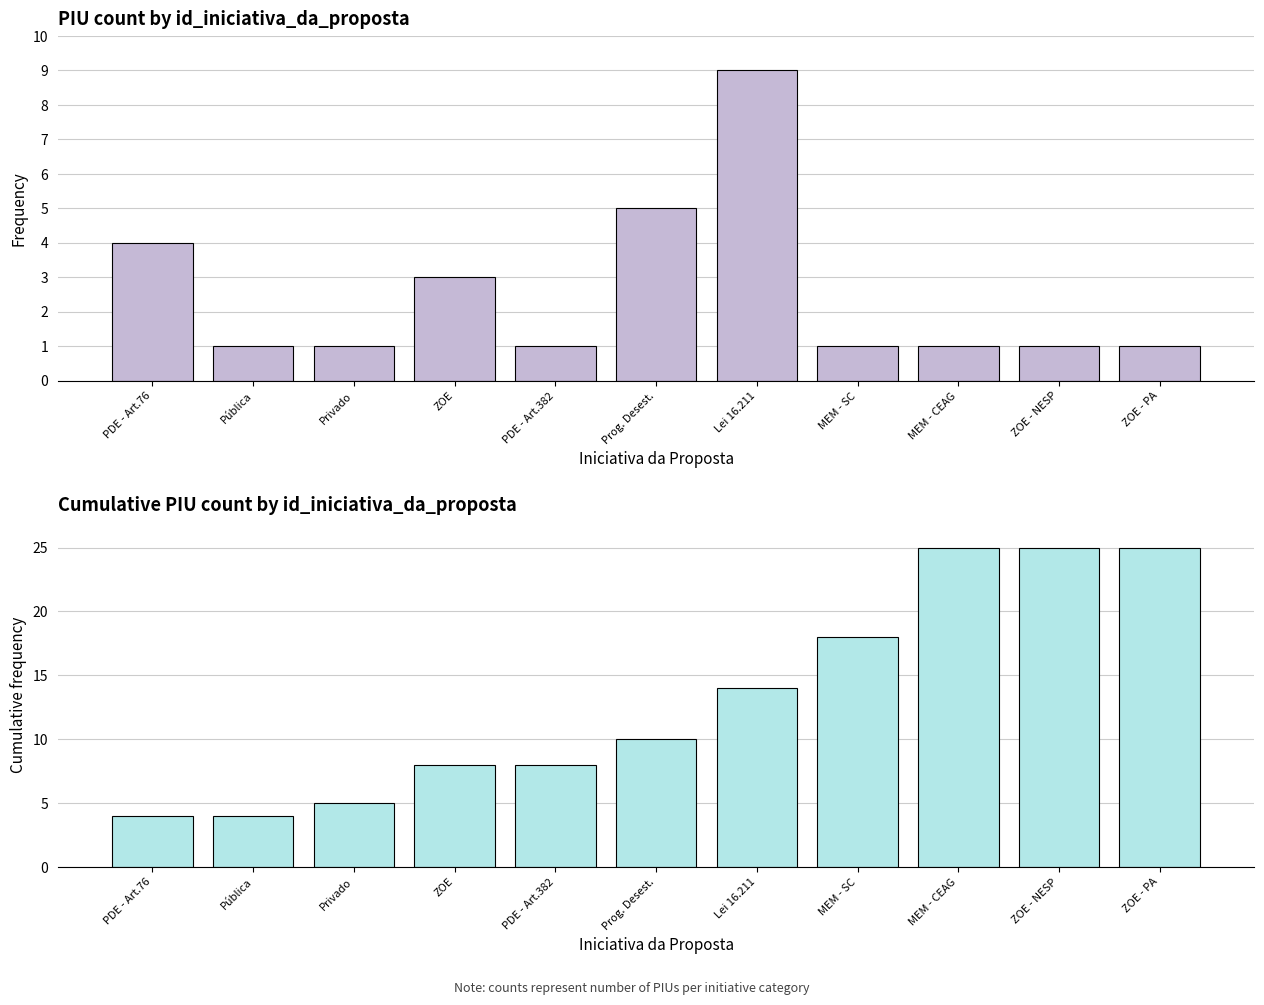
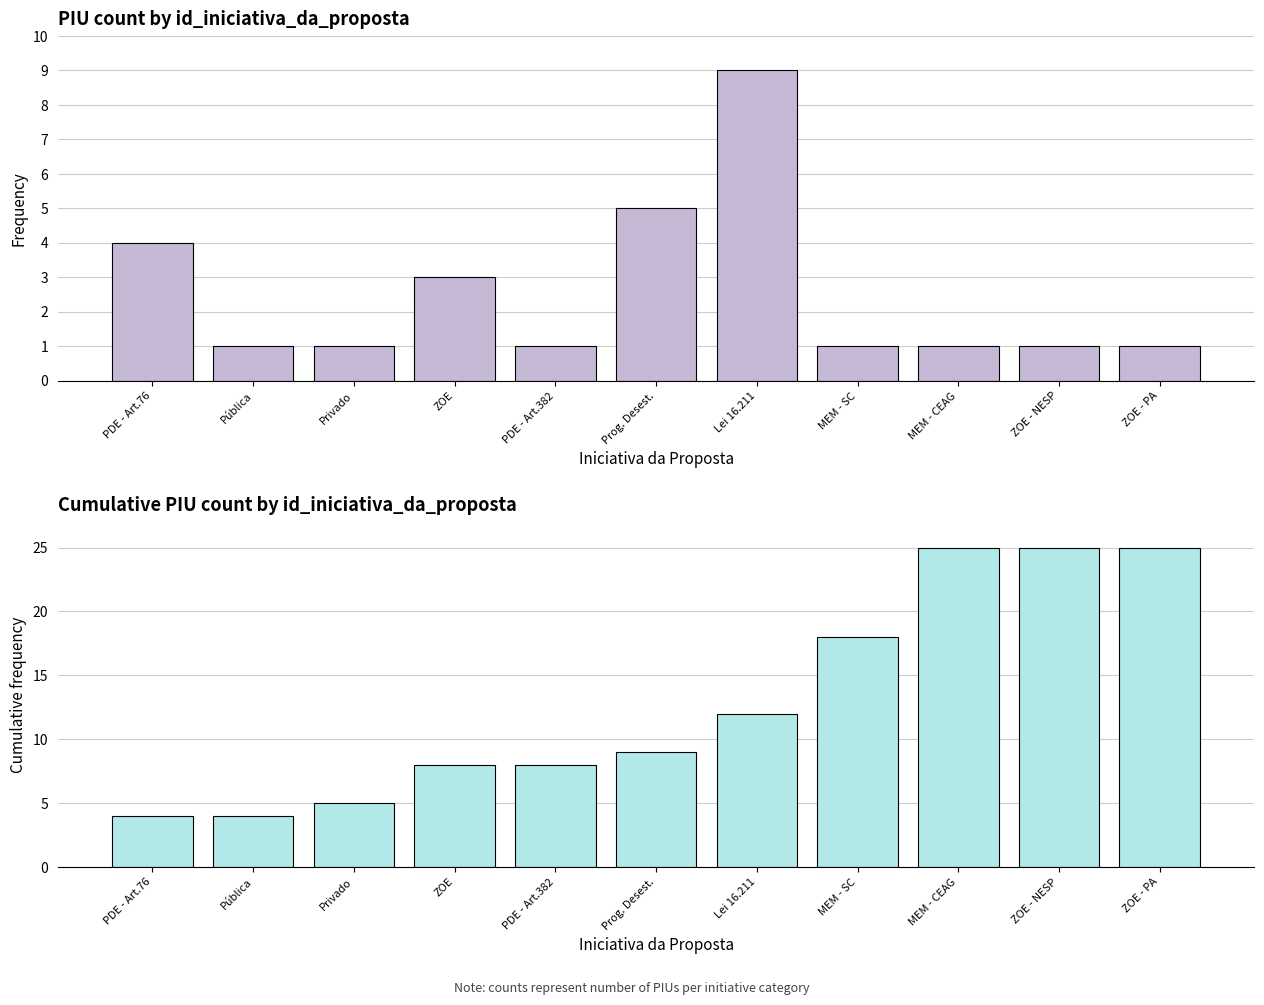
Cumulative PIU count by id_iniciativa_da_proposta, Prog. Desest.: 10 -> 9
Cumulative PIU count by id_iniciativa_da_proposta, Lei 16.211: 14 -> 12
